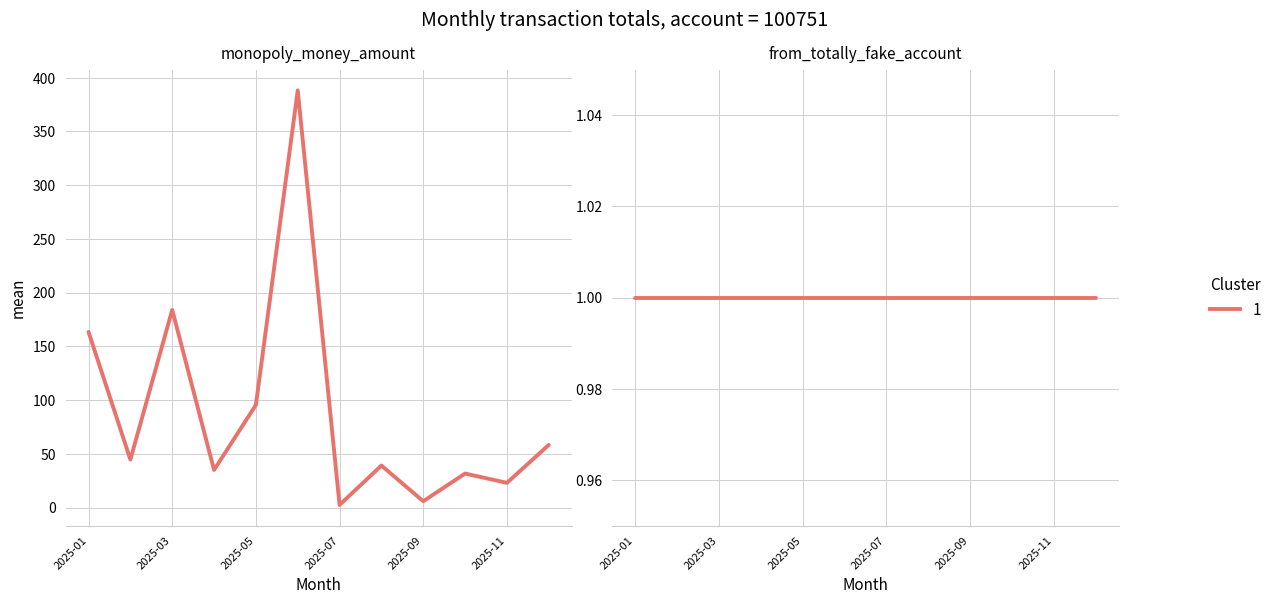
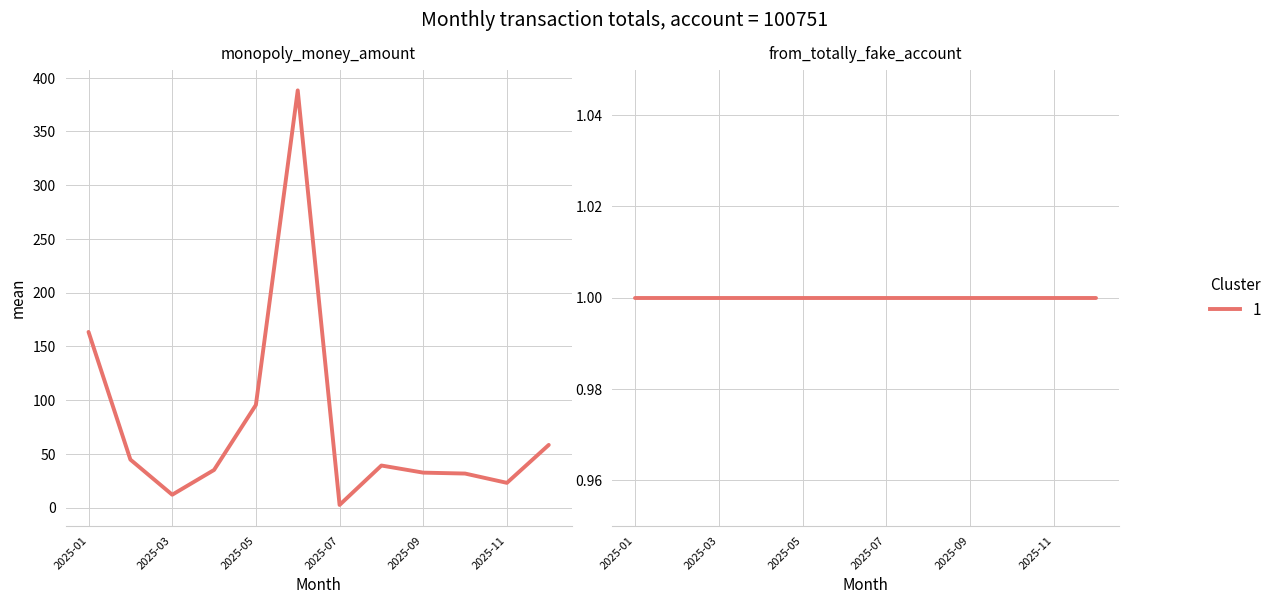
monopoly_money_amount, 2025-03: 184 -> 12
monopoly_money_amount, 2025-09: 6 -> 33
